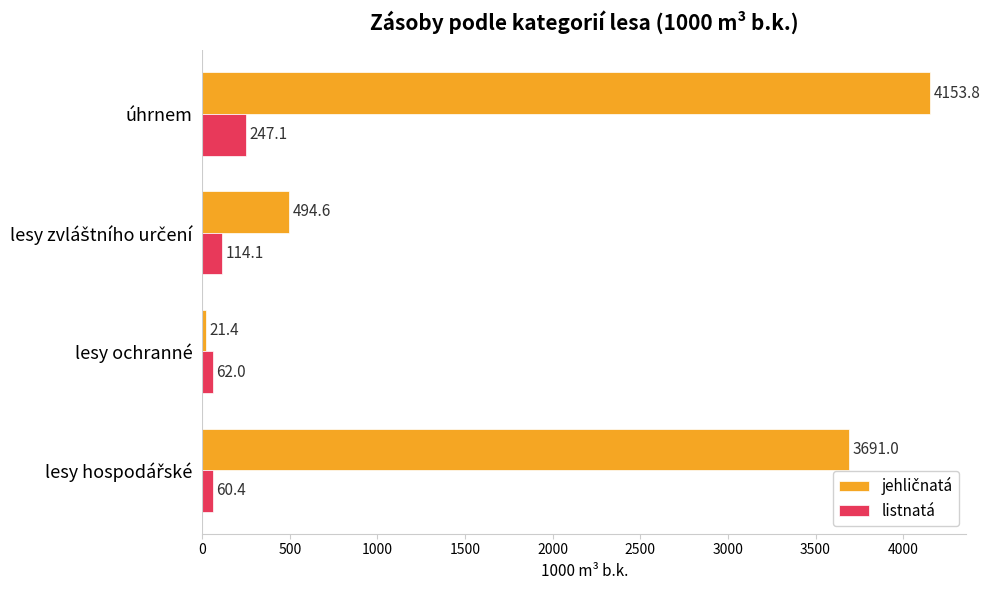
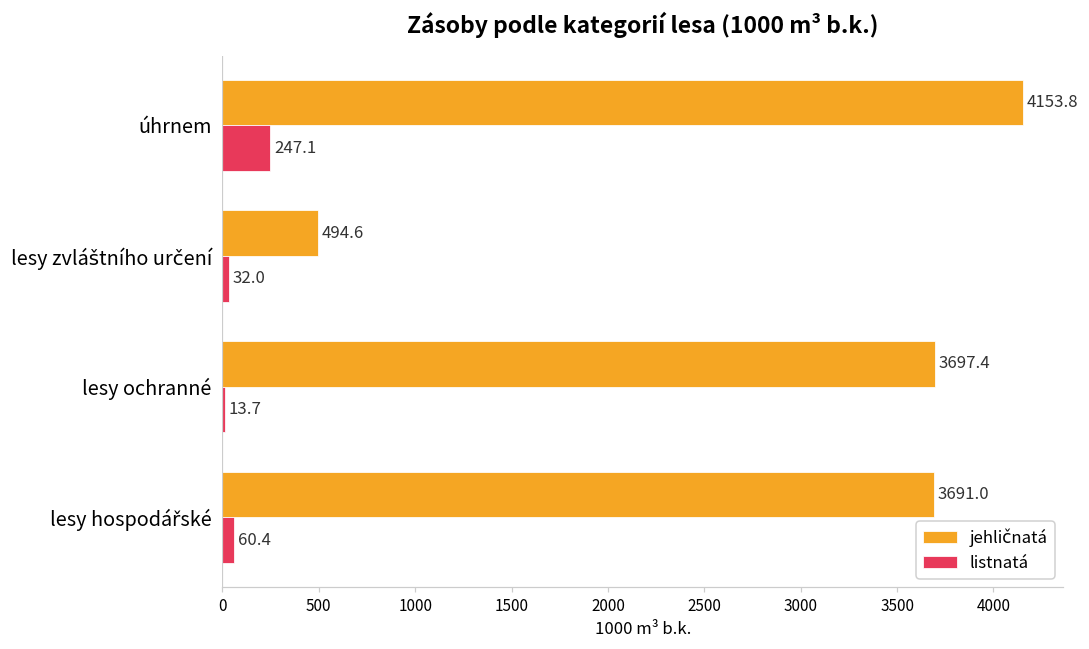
listnatá, lesy zvláštního určení: 114.1 -> 32.0
jehličnatá, lesy ochranné: 21.4 -> 3697.4
listnatá, lesy ochranné: 62.0 -> 13.7
